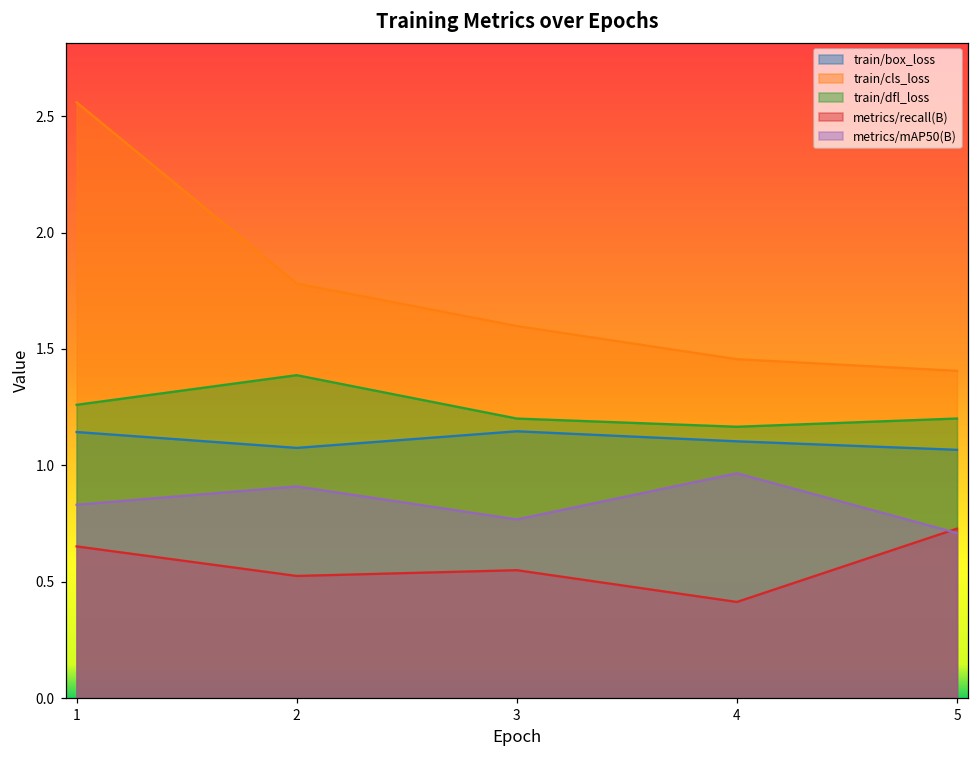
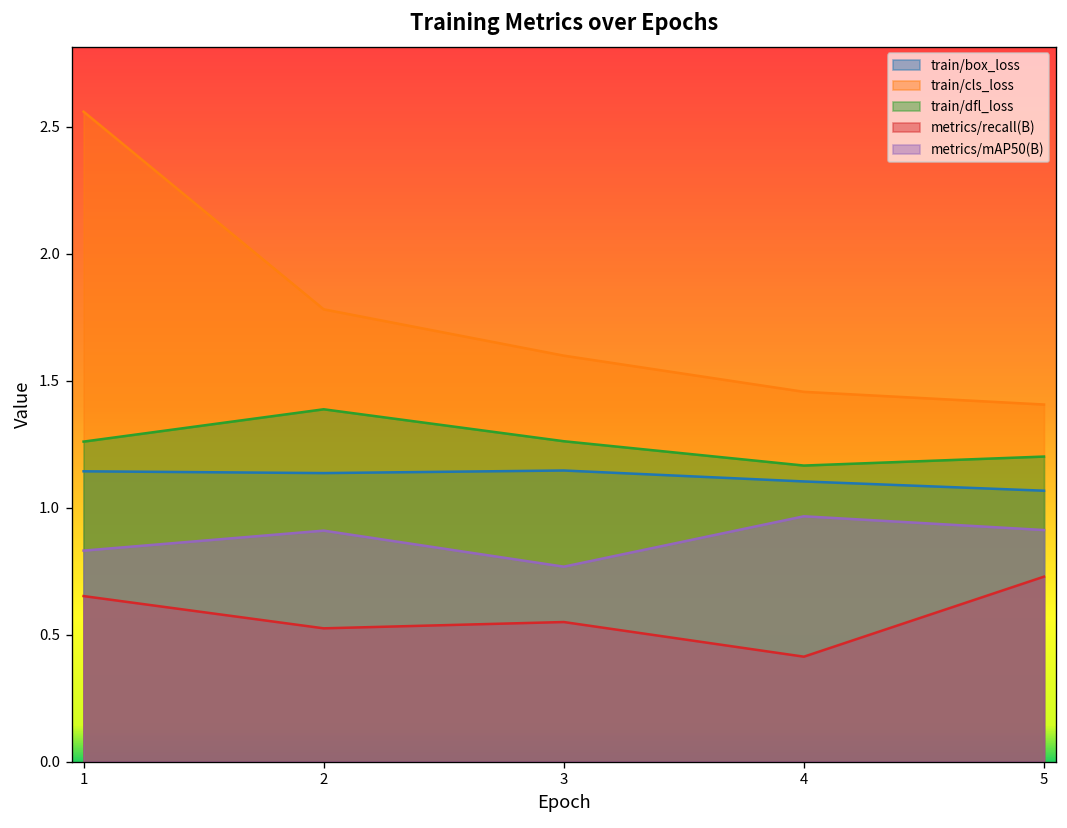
train/box_loss, 2: 1.08 -> 1.14
train/dfl_loss, 3: 1.20 -> 1.26
metrics/mAP50(B), 5: 0.71 -> 0.91
